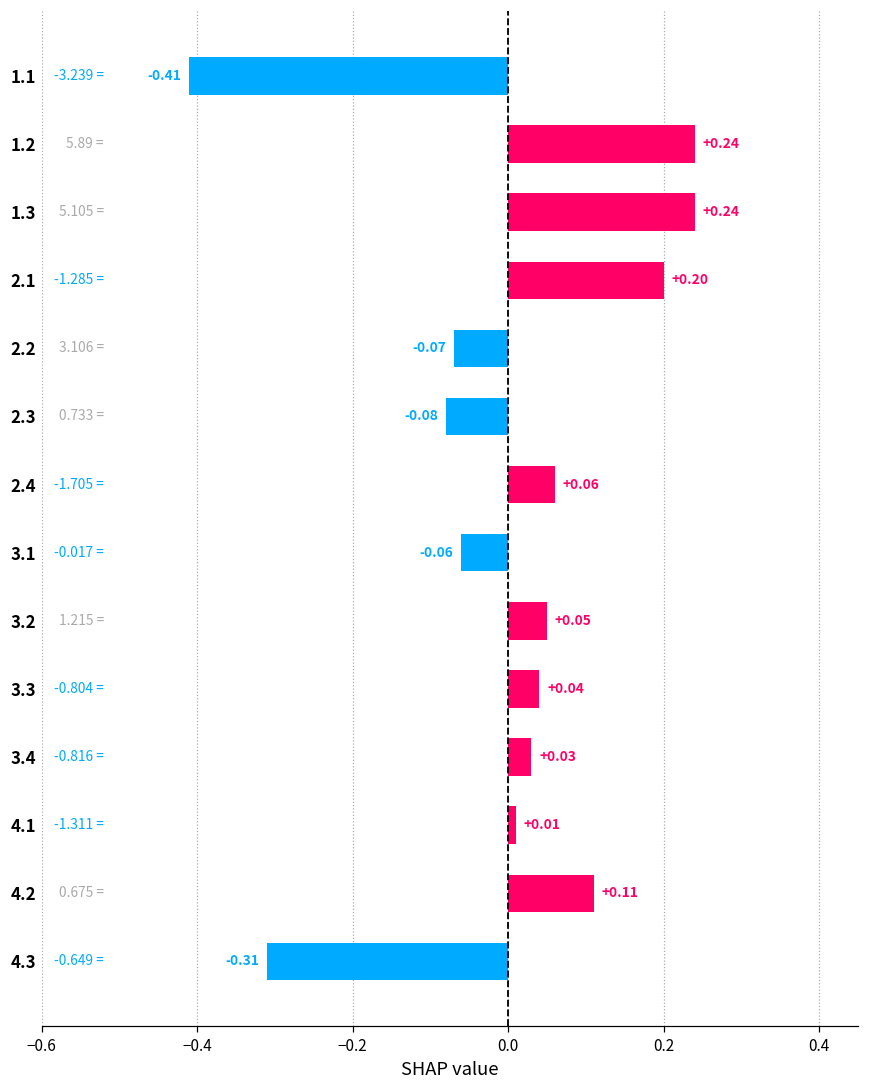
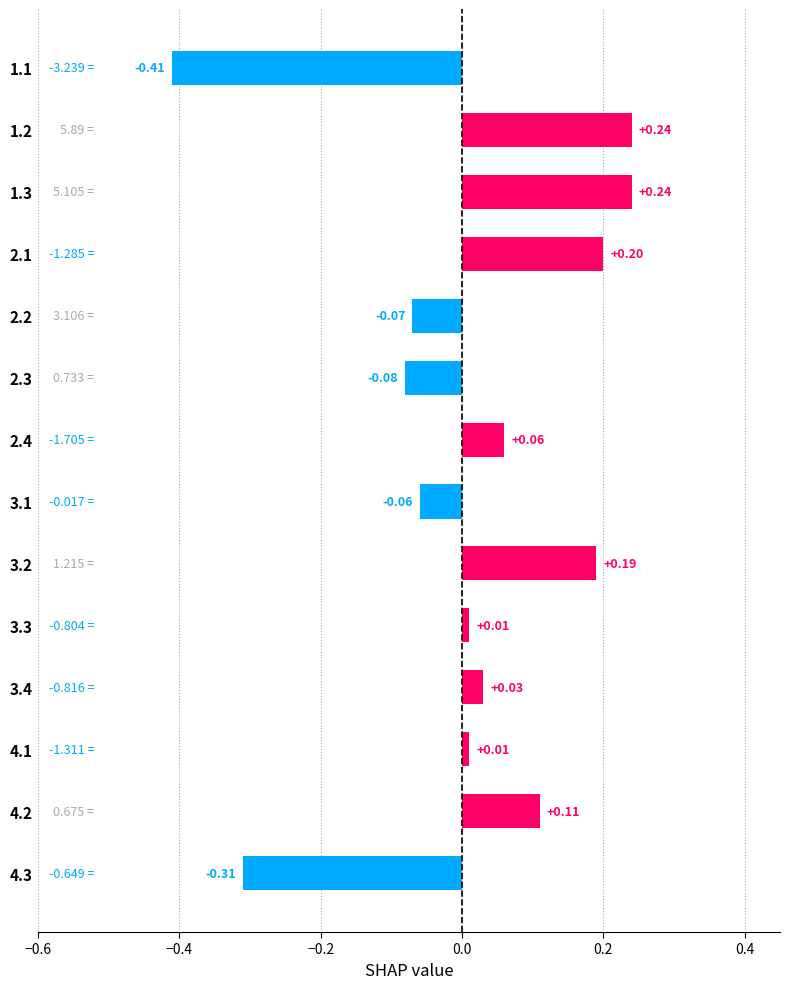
3.2: +0.05 -> +0.19
3.3: +0.04 -> +0.01
